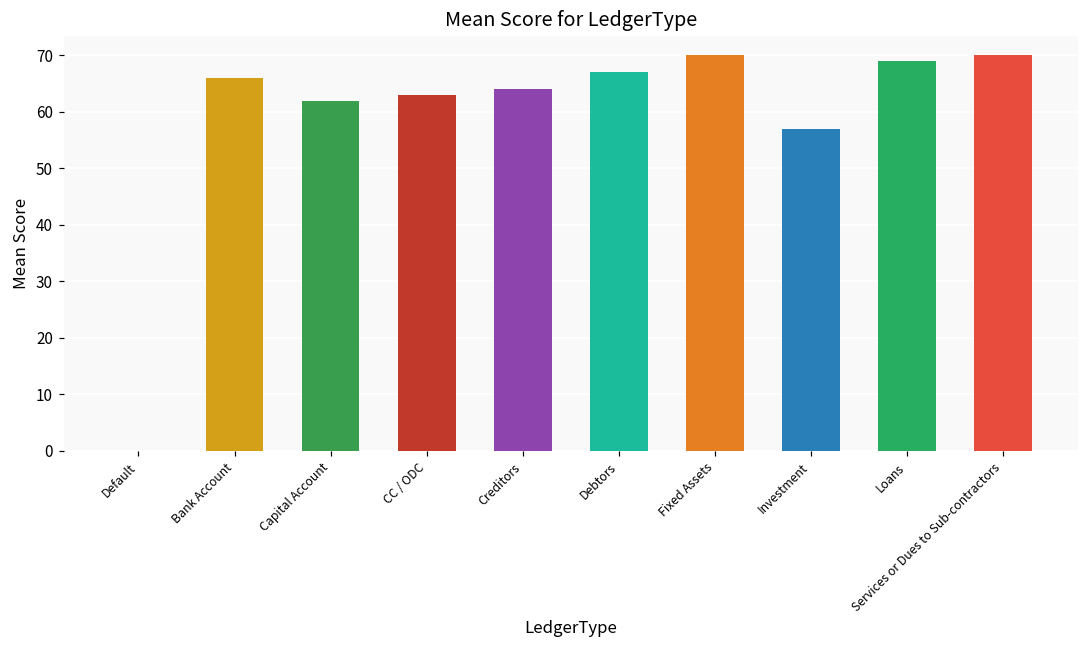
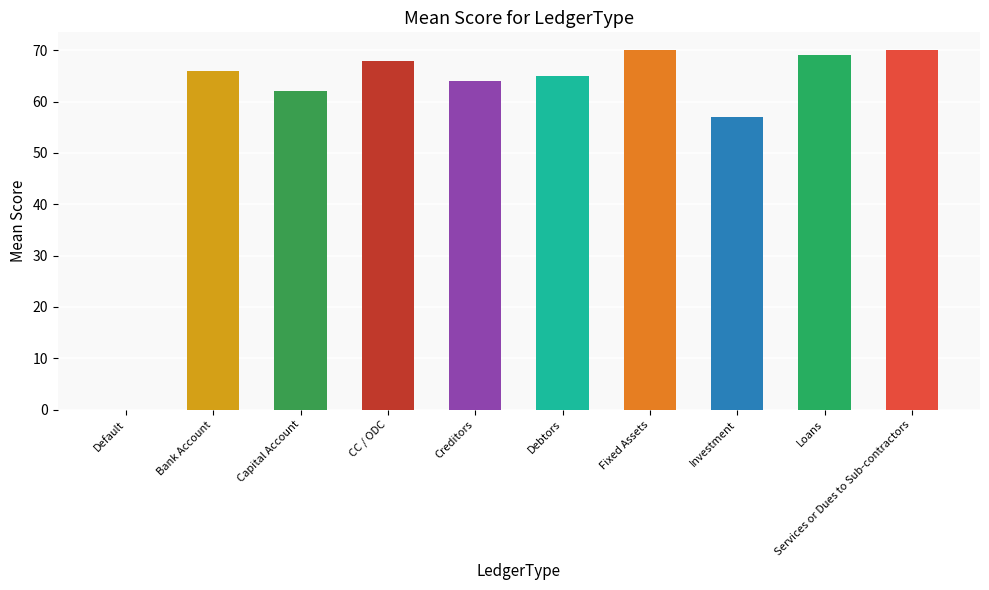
CC / ODC: 63 -> 68
Debtors: 67 -> 65
